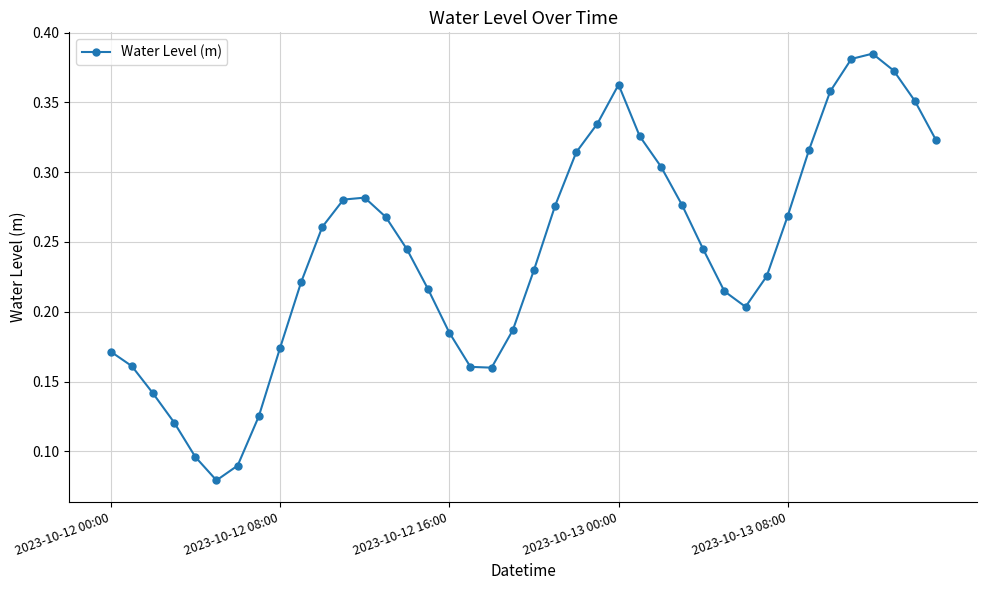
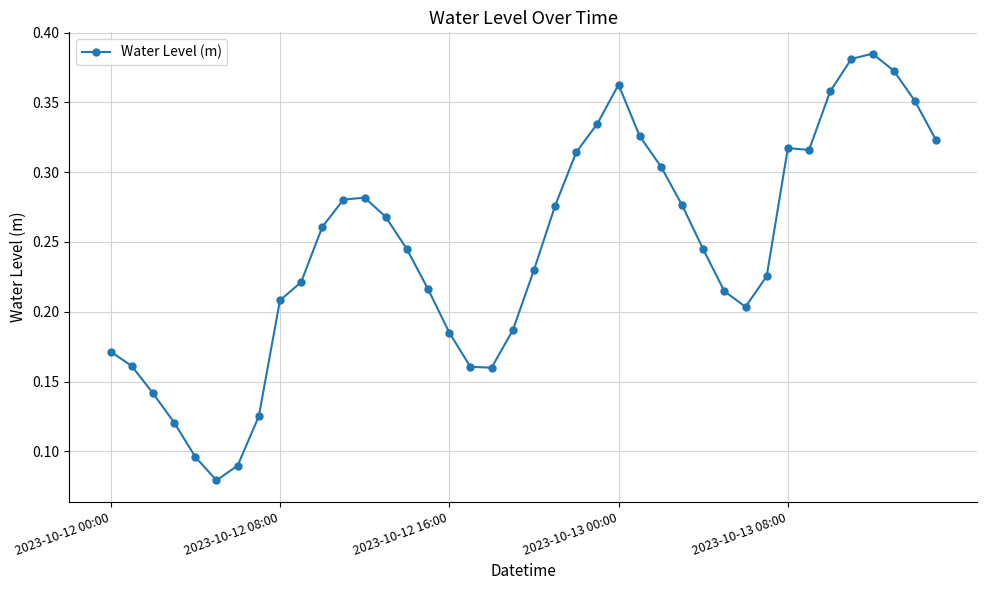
2023-10-12 08:00: 0.174 -> 0.208
2023-10-13 08:00: 0.269 -> 0.317
